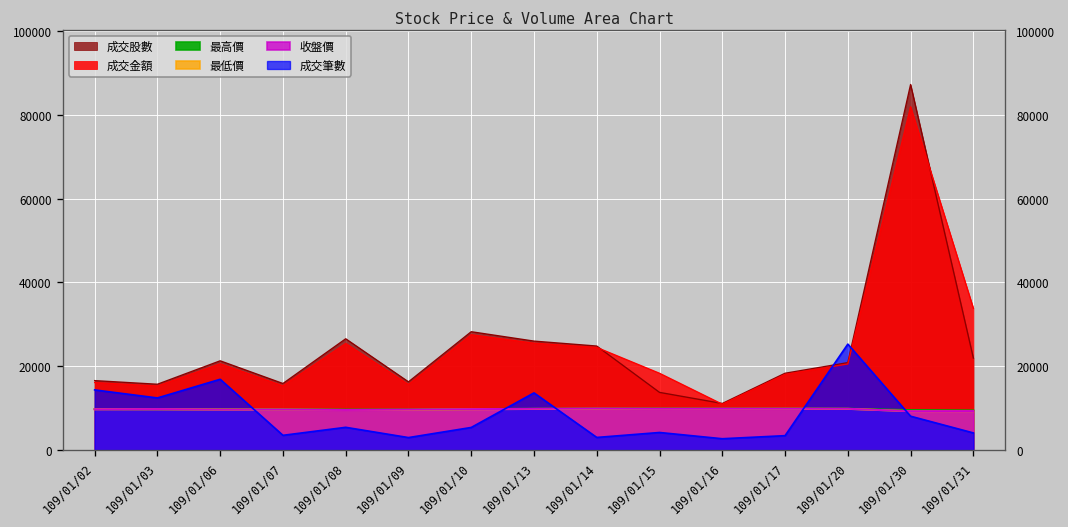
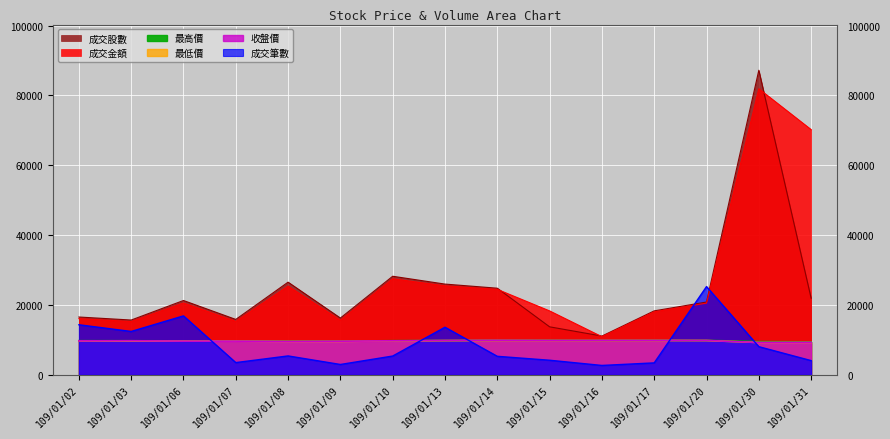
成交筆數, 109/01/14: 3000 -> 5000
成交金額, 109/01/31: 34000 -> 70000
